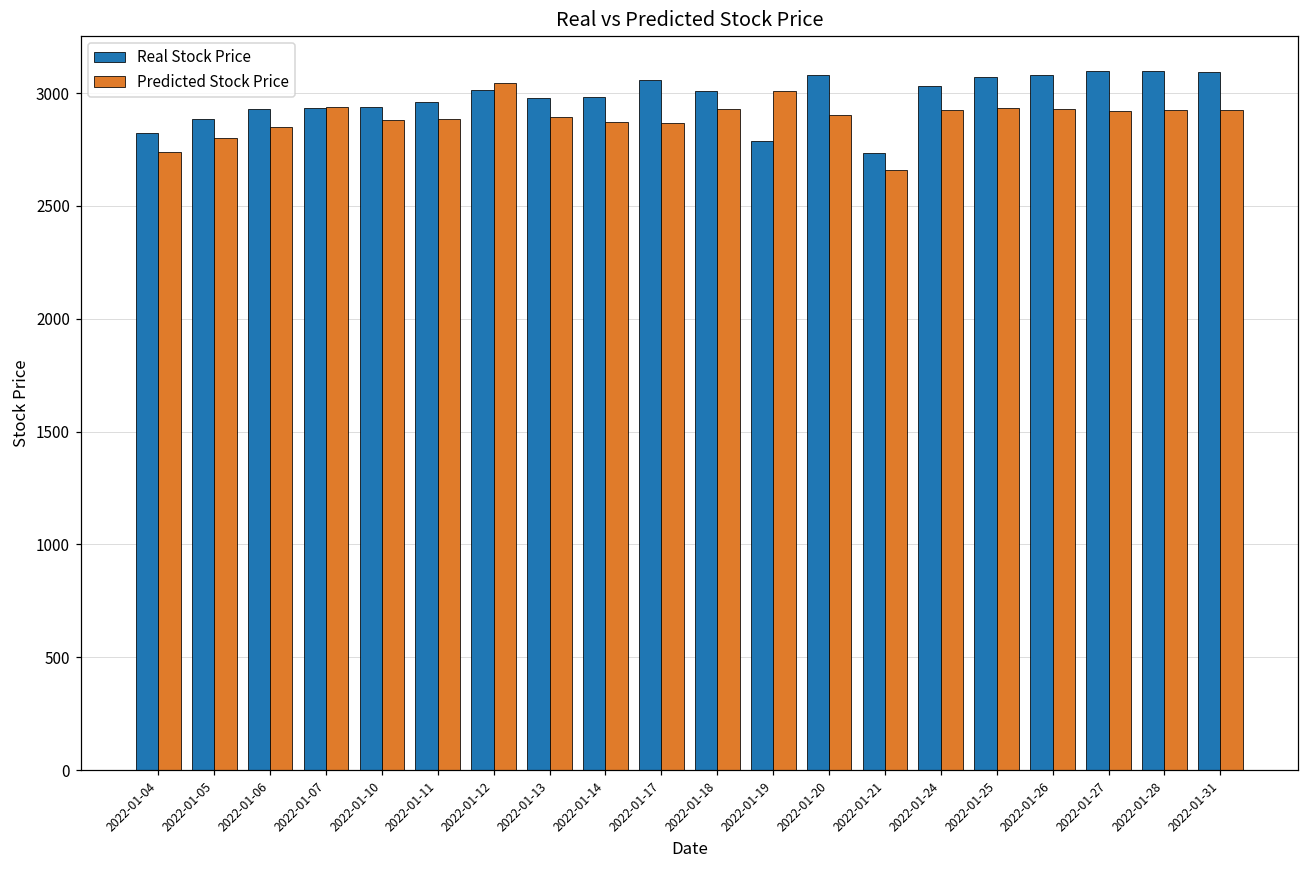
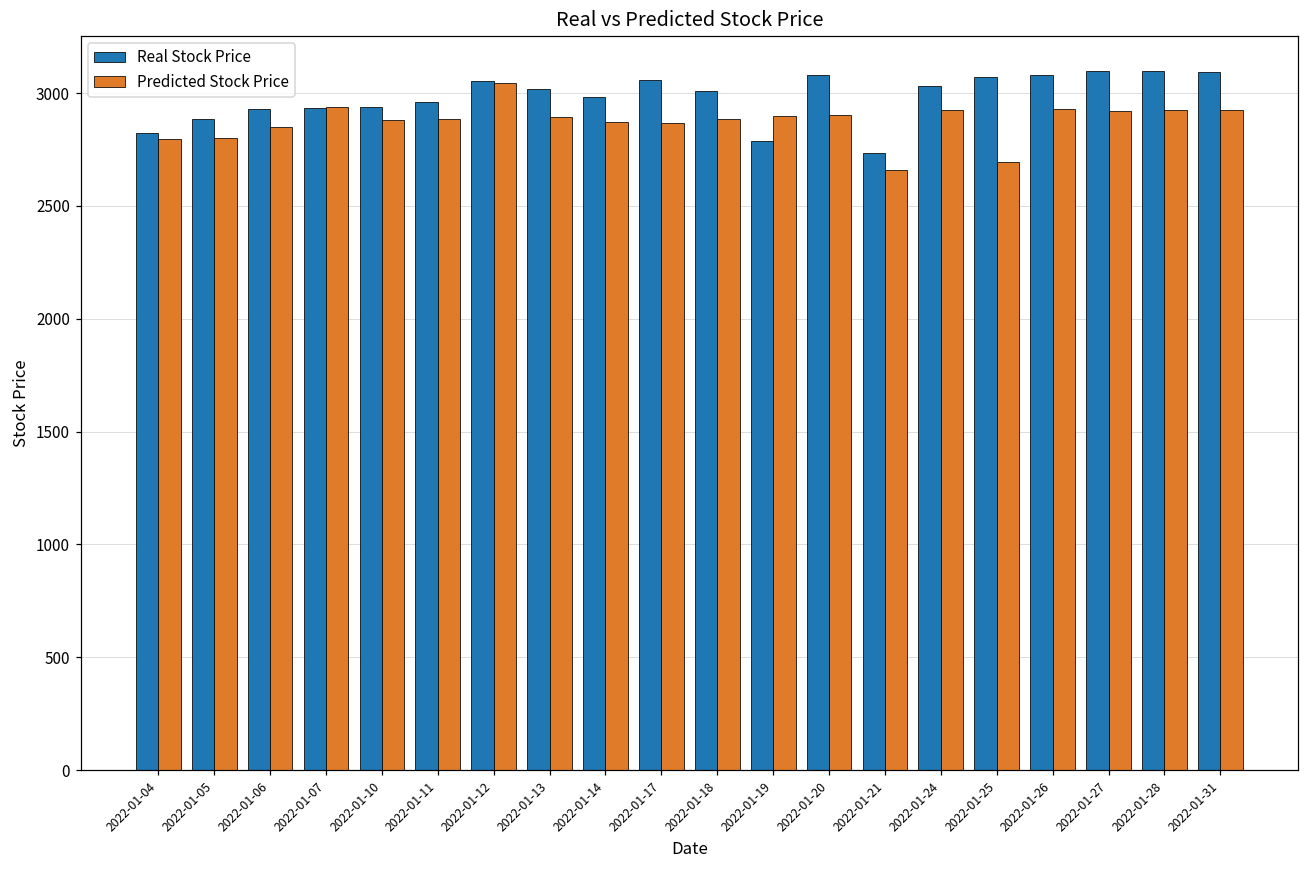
Predicted Stock Price, 2022-01-04: 2740 -> 2800
Real Stock Price, 2022-01-12: 3010 -> 3060
Real Stock Price, 2022-01-13: 2980 -> 3020
Predicted Stock Price, 2022-01-18: 2930 -> 2880
Predicted Stock Price, 2022-01-19: 3010 -> 2900
Predicted Stock Price, 2022-01-25: 2930 -> 2700
